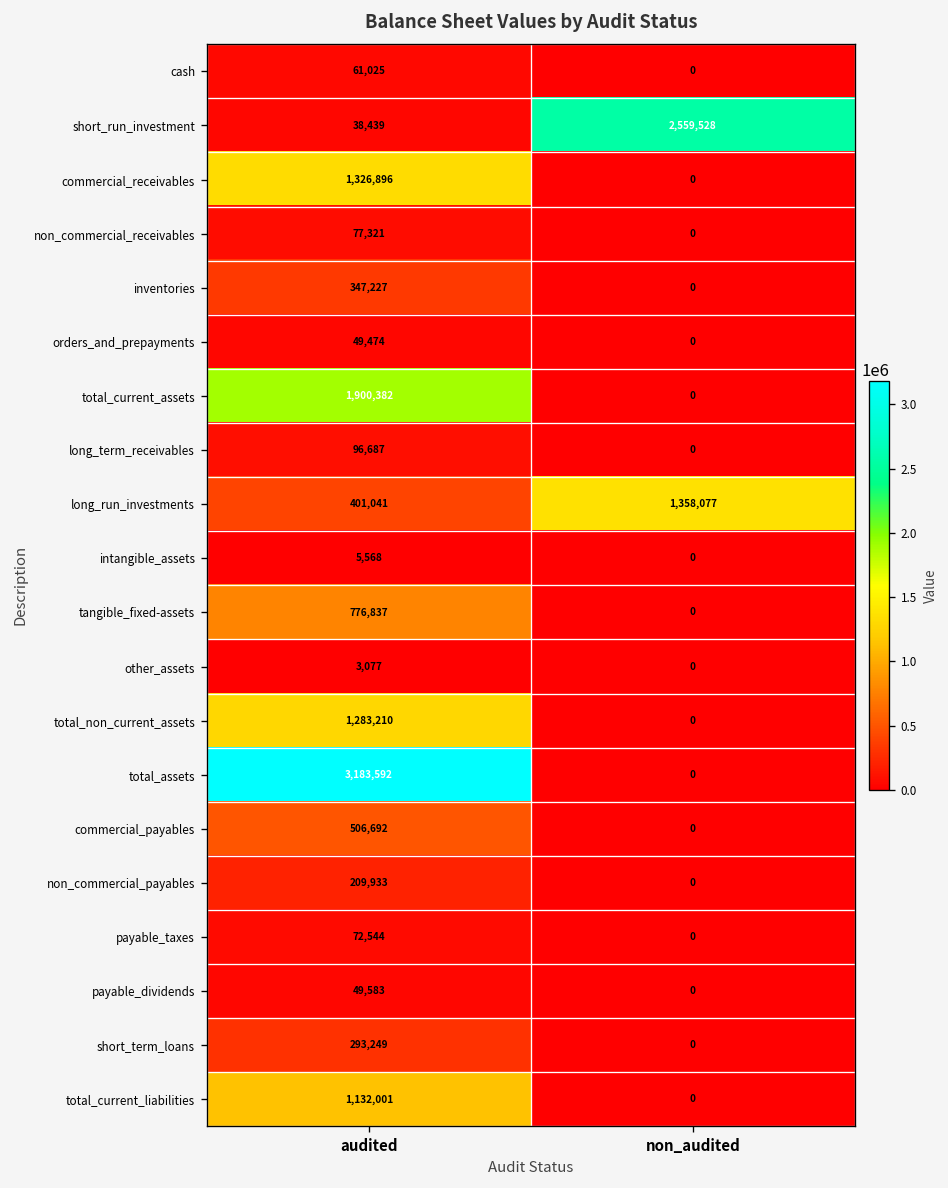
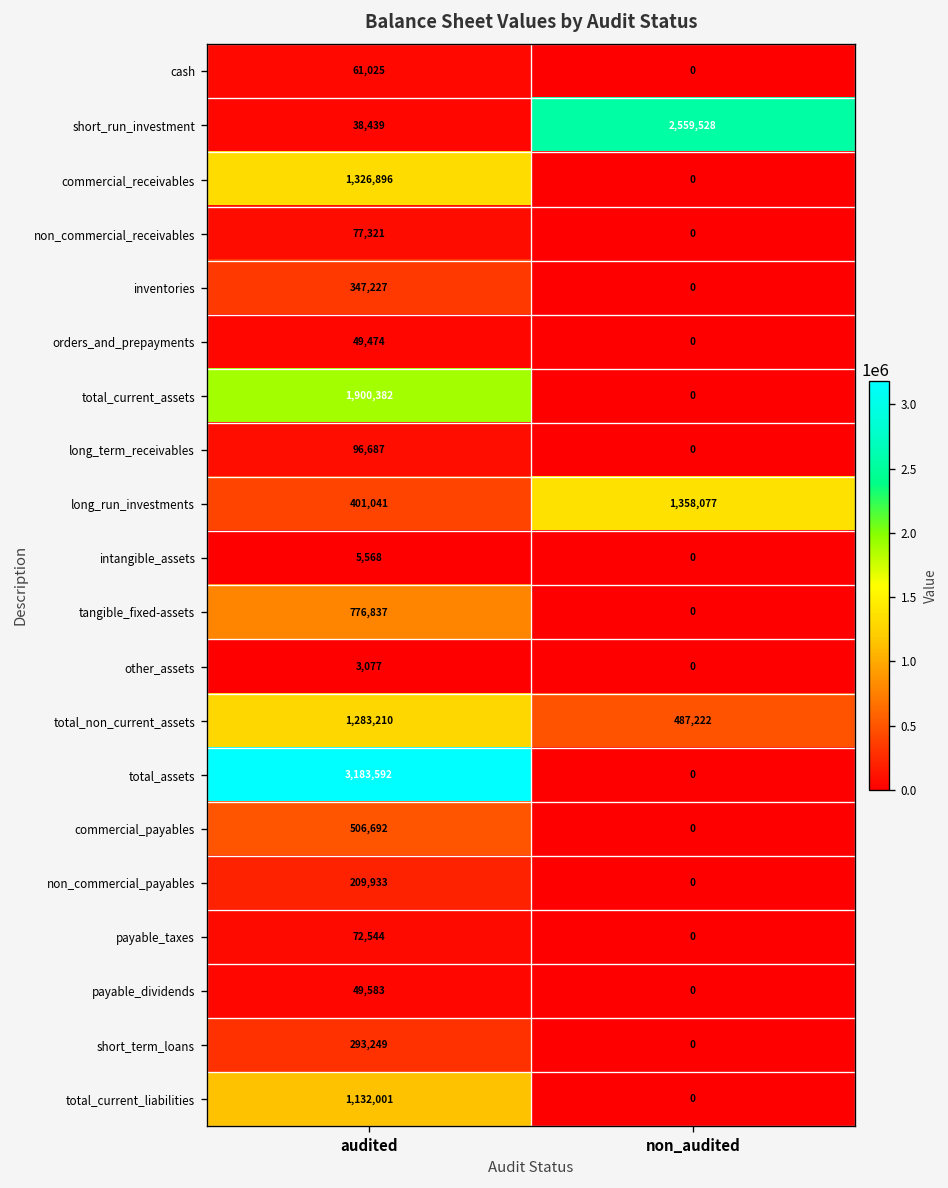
total_non_current_assets, non_audited: 0 -> 487,222
